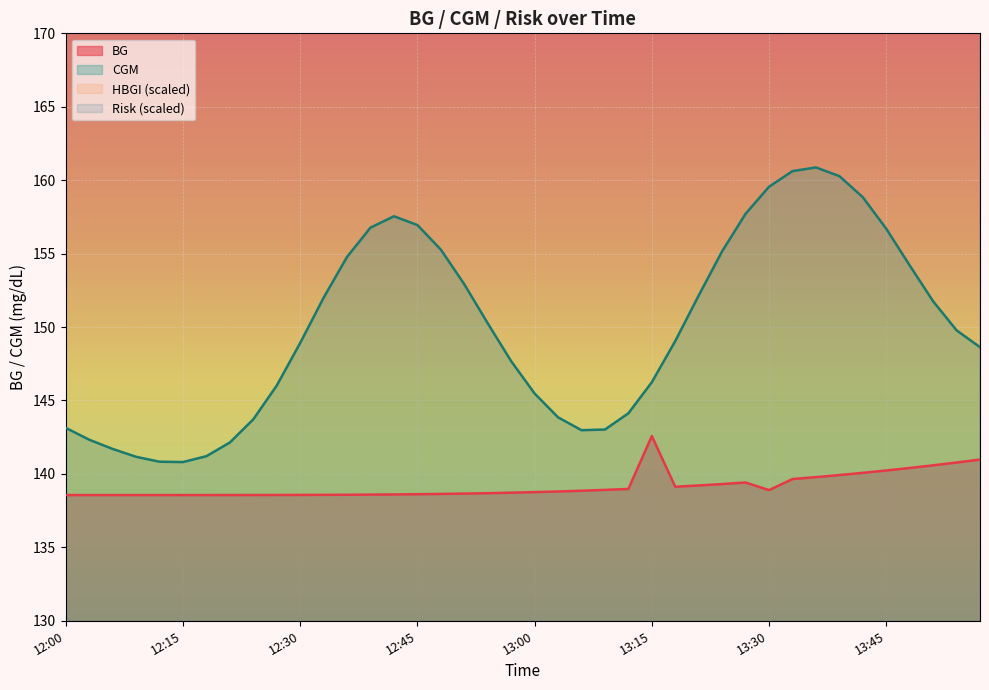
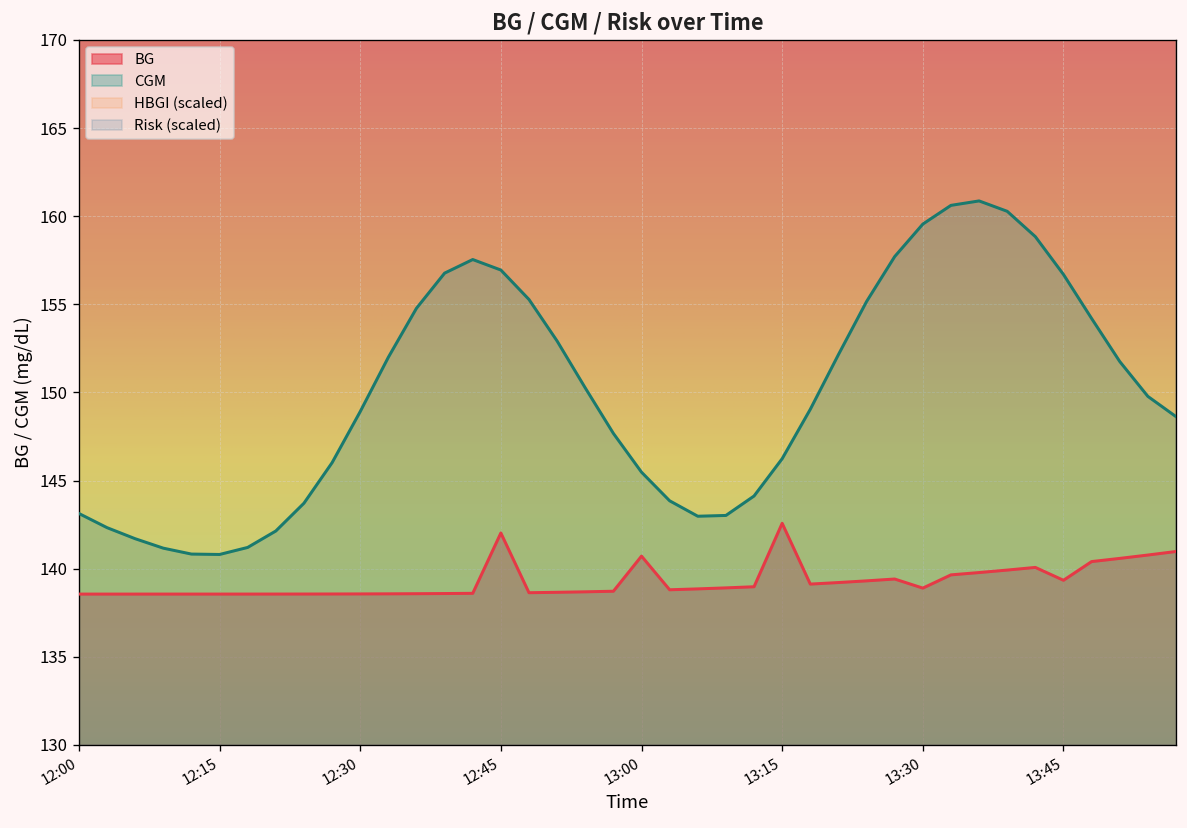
BG, 12:45: 138.6 -> 142.0
BG, 13:00: 138.8 -> 140.7
BG, 13:45: 140.2 -> 139.3
